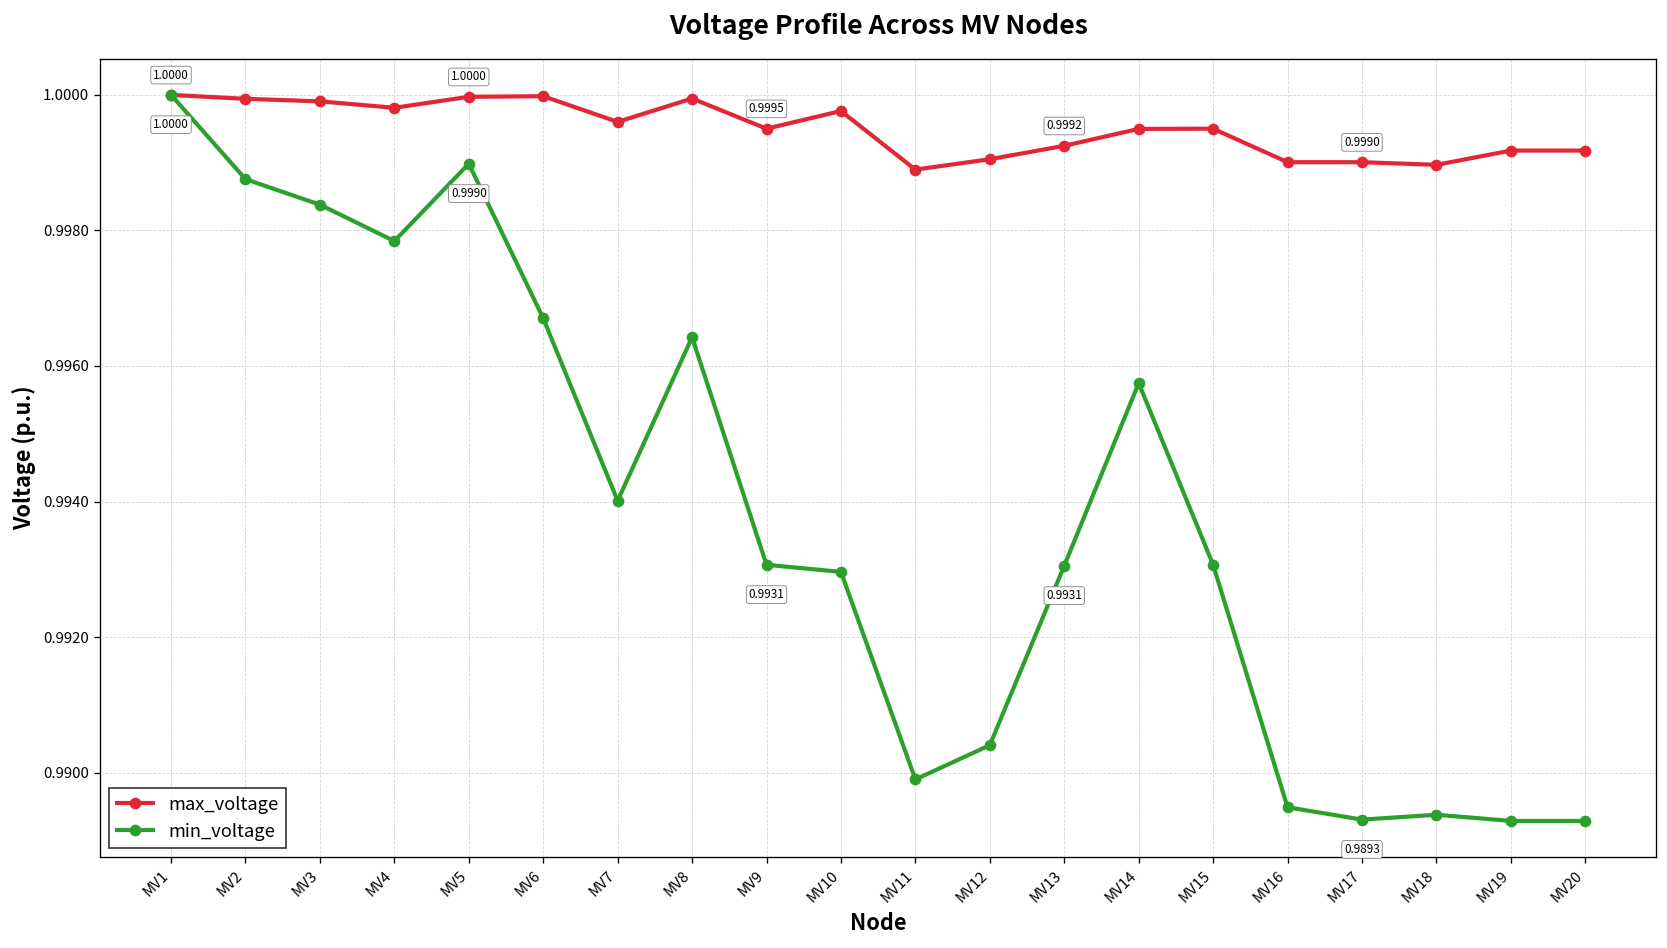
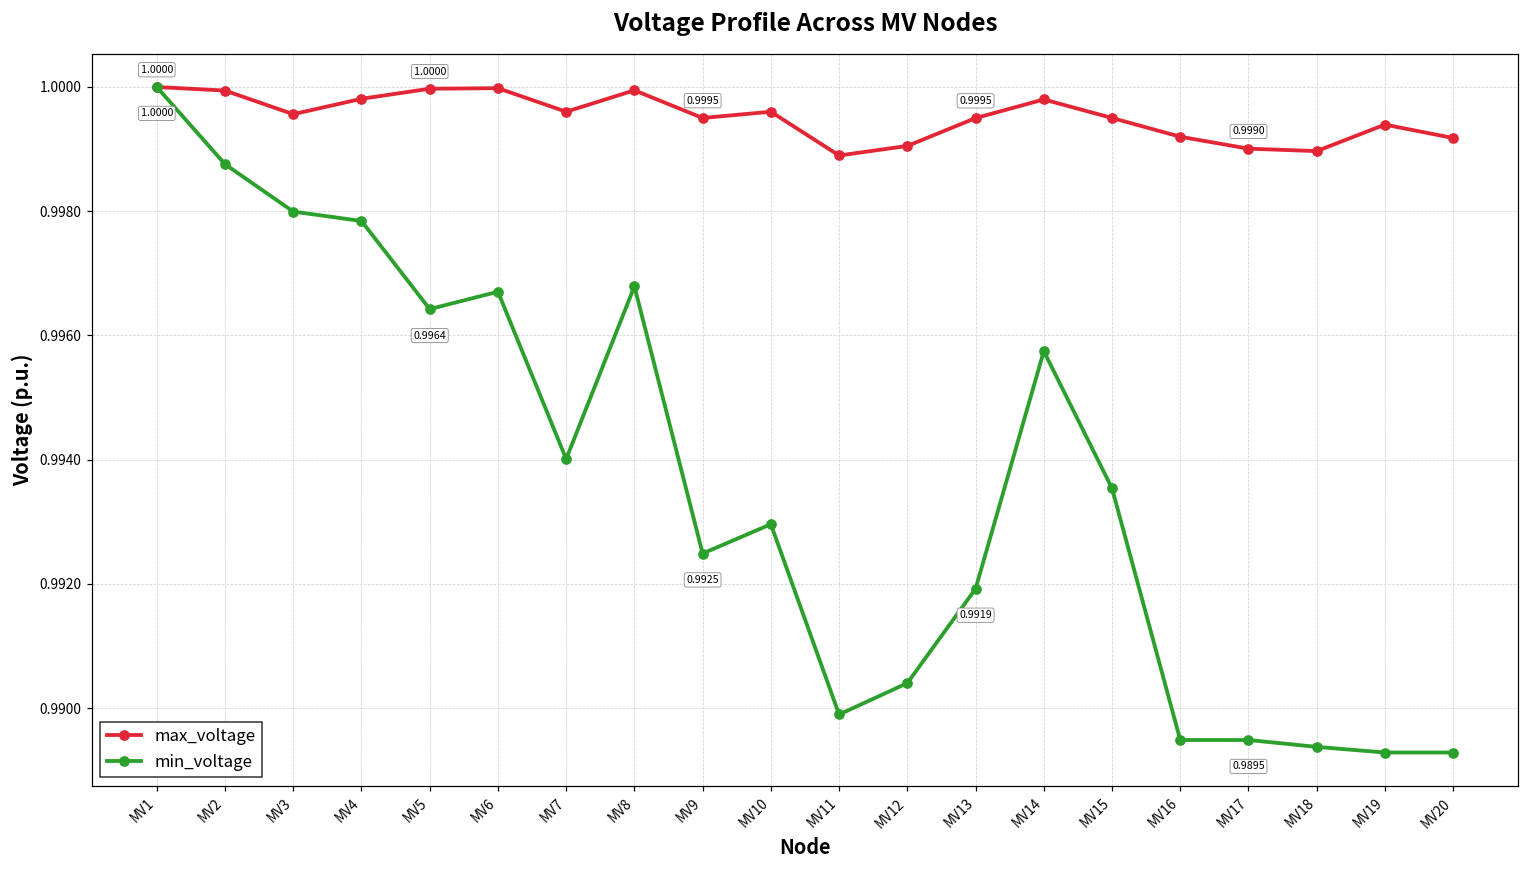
max_voltage, MV3: 0.9999 -> 0.9996
min_voltage, MV3: 0.9984 -> 0.9980
min_voltage, MV5: 0.9990 -> 0.9964
min_voltage, MV8: 0.9964 -> 0.9968
min_voltage, MV9: 0.9931 -> 0.9925
max_voltage, MV10: 0.9998 -> 0.9996
max_voltage, MV13: 0.9992 -> 0.9995
min_voltage, MV13: 0.9931 -> 0.9919
max_voltage, MV14: 0.9995 -> 0.9998
min_voltage, MV15: 0.9931 -> 0.9935
max_voltage, MV16: 0.9990 -> 0.9992
min_voltage, MV17: 0.9893 -> 0.9895
max_voltage, MV19: 0.9992 -> 0.9994
